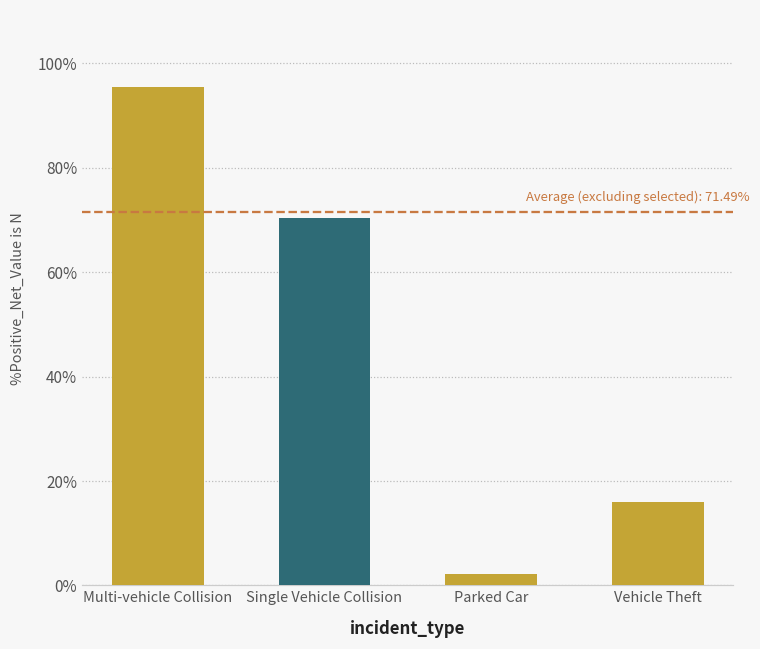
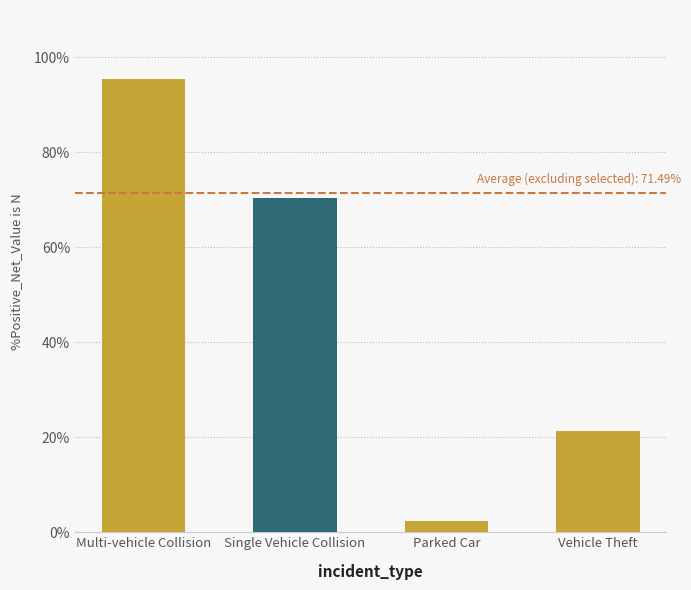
Vehicle Theft: 16% -> 21%
